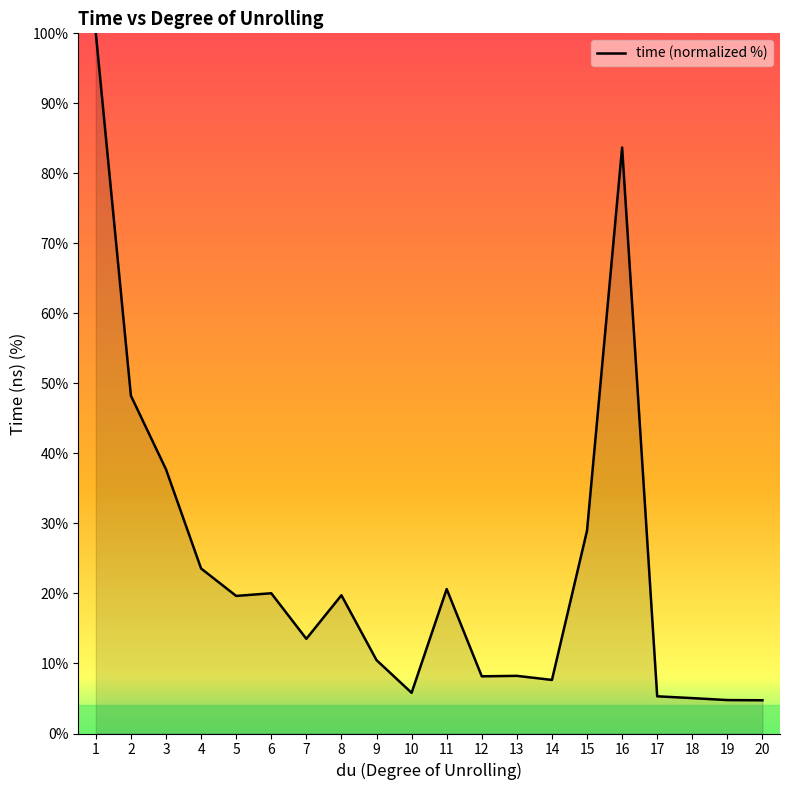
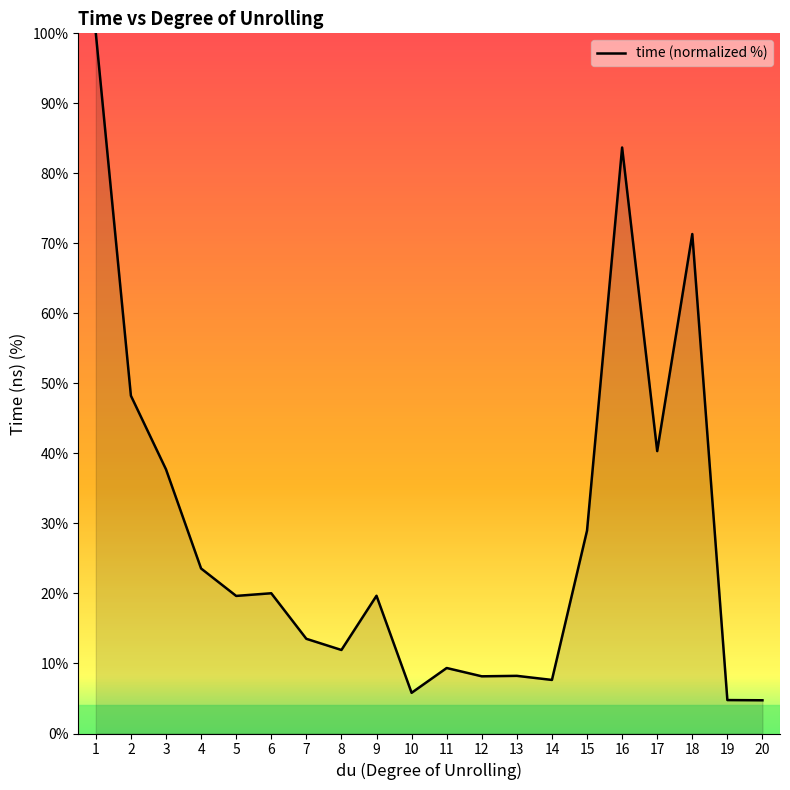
8: 20% -> 12%
9: 10% -> 20%
11: 21% -> 9%
17: 5% -> 40%
18: 5% -> 71%
